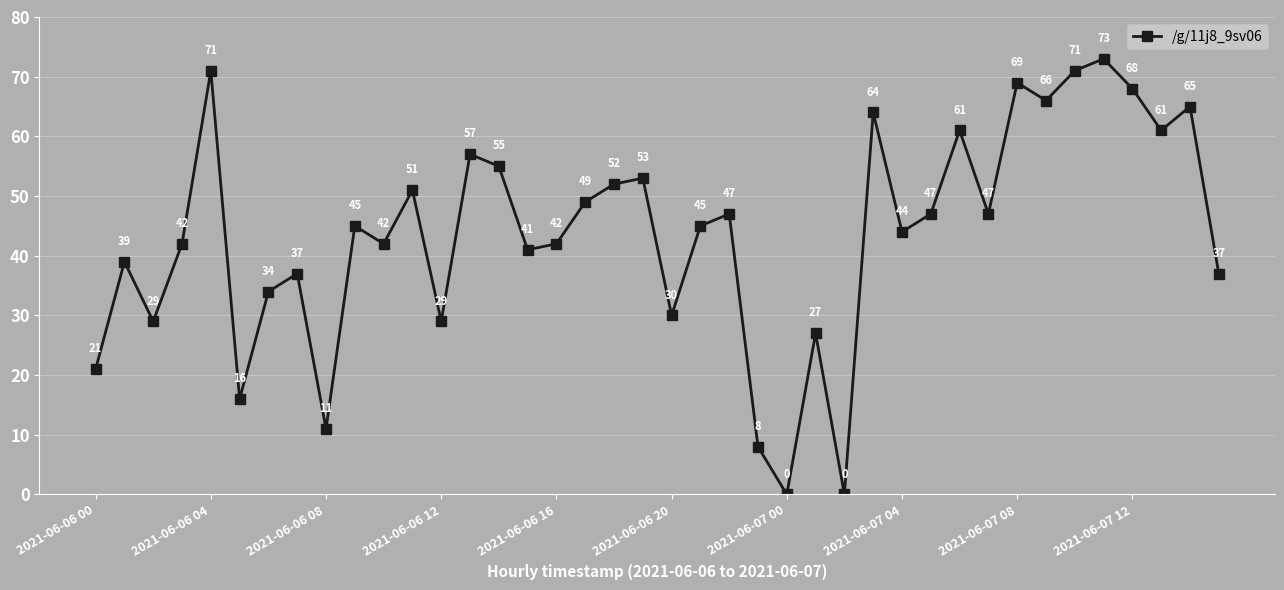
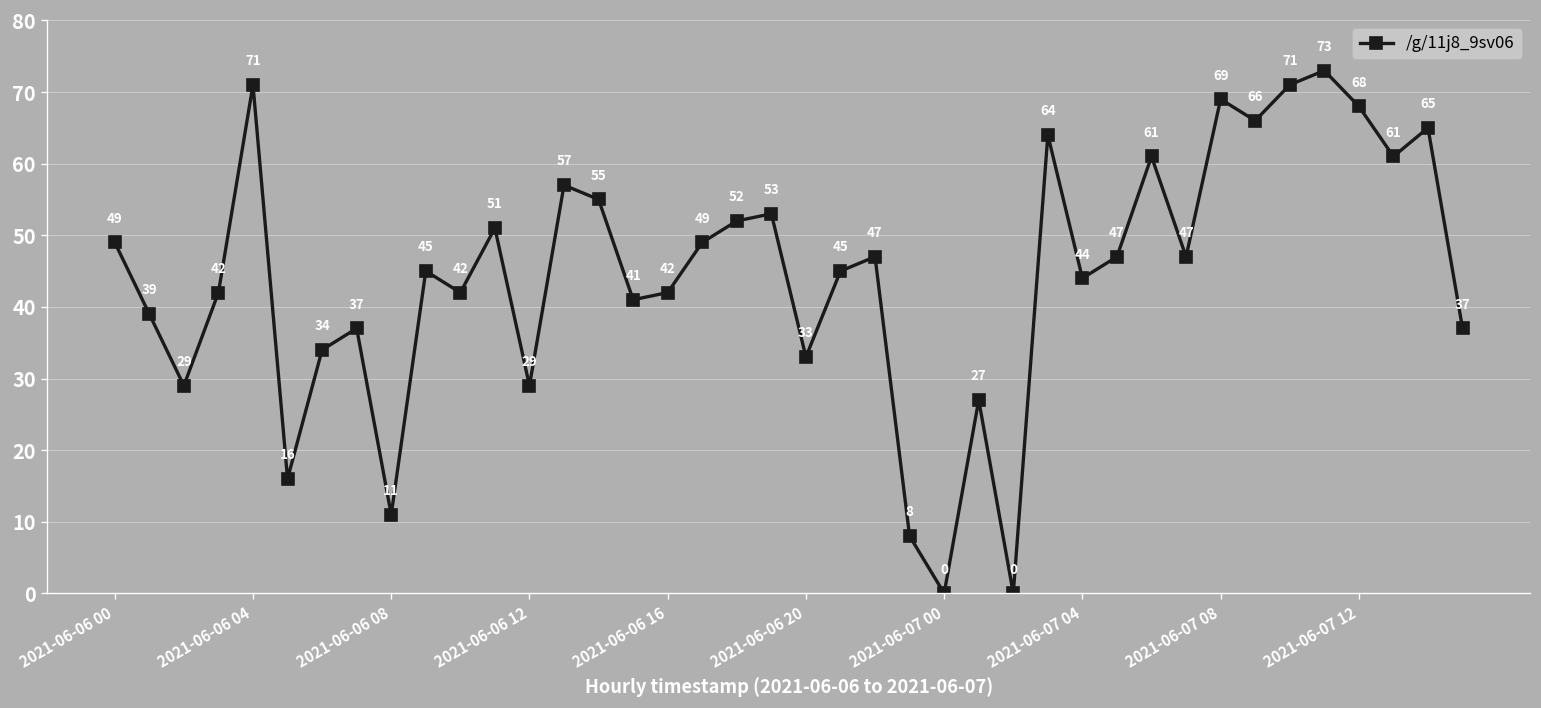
2021-06-06 00: 21 -> 49
2021-06-06 20: 30 -> 33
